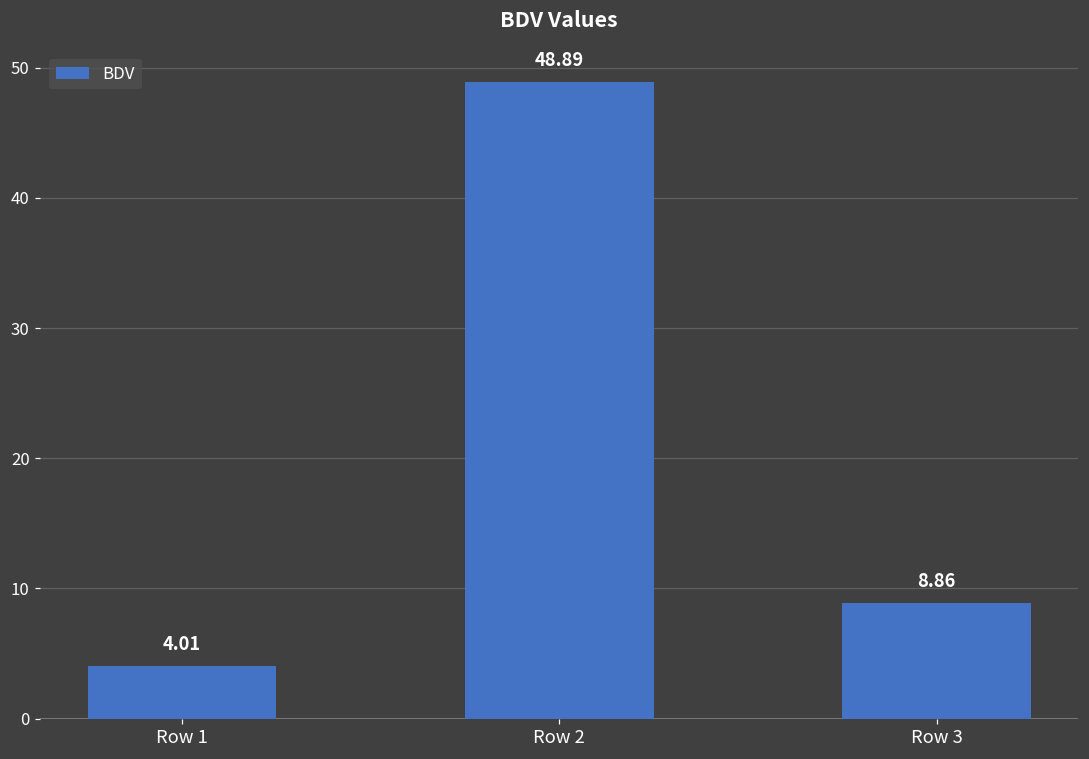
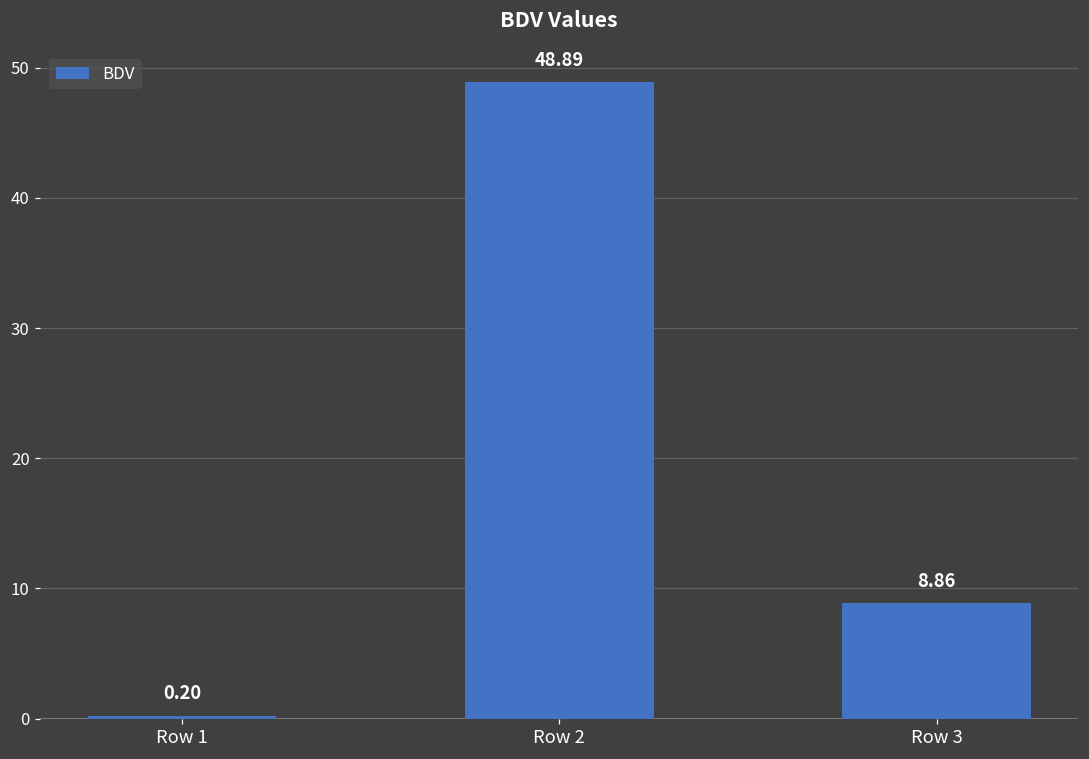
Row 1: 4.01 -> 0.20
